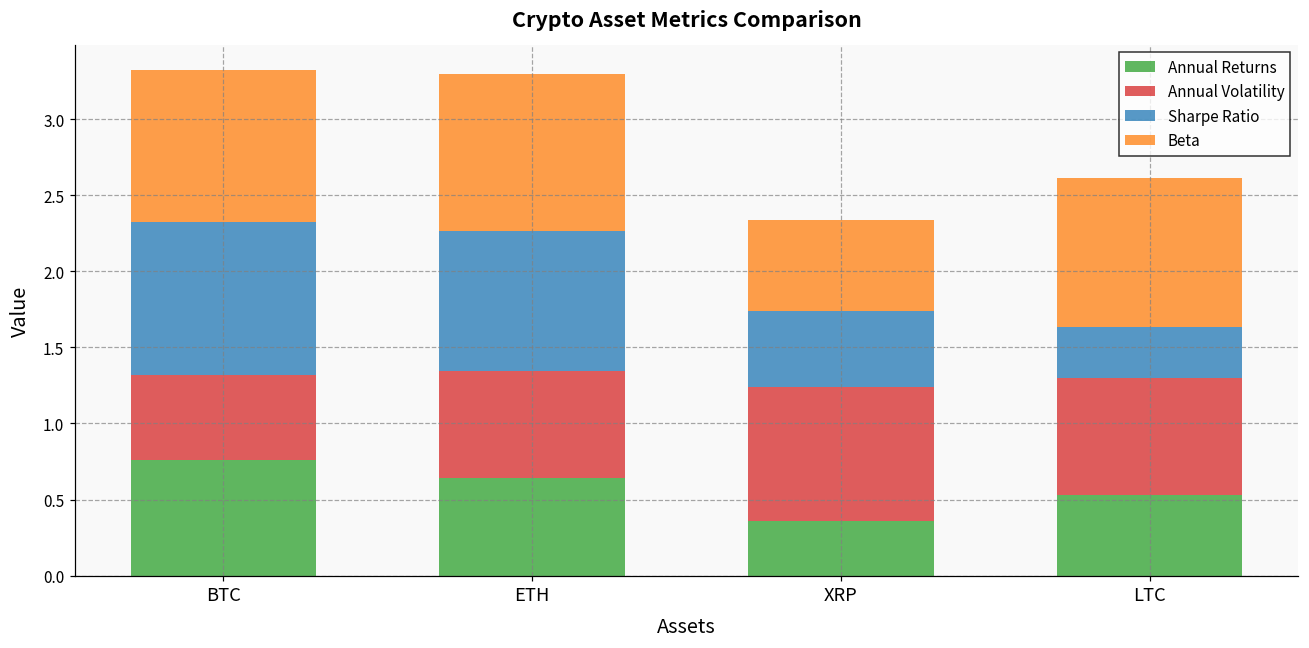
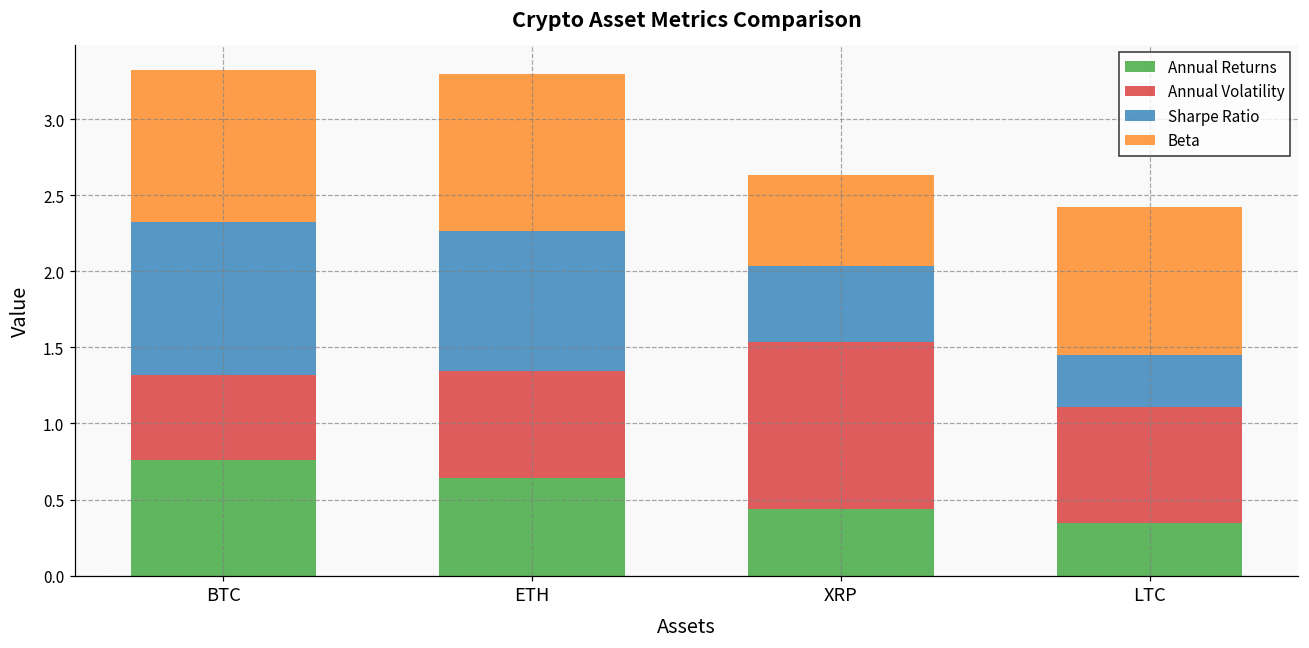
Annual Returns, XRP: 0.36 -> 0.44
Annual Volatility, XRP: 0.88 -> 1.10
Annual Returns, LTC: 0.53 -> 0.34
